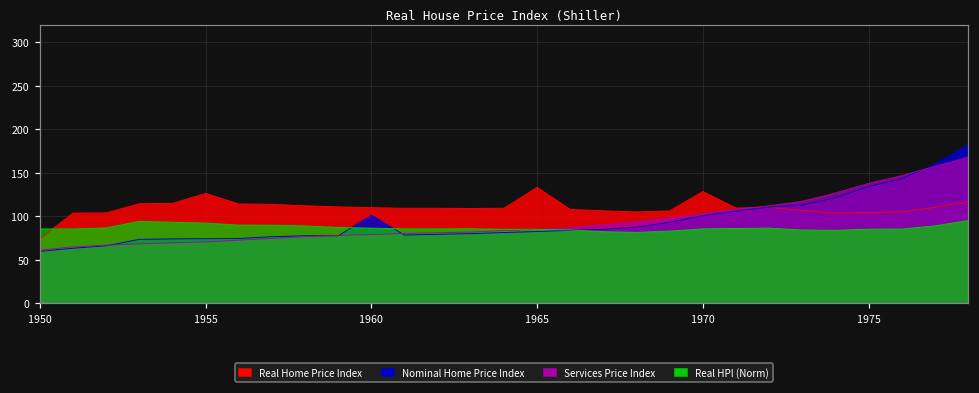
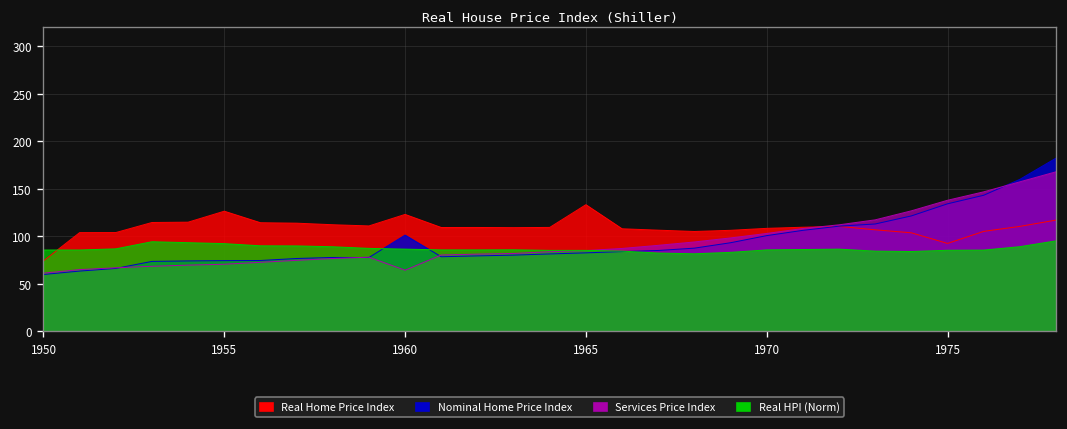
Real Home Price Index, 1960: 110 -> 120
Services Price Index, 1960: 80 -> 60
Real Home Price Index, 1970: 130 -> 110
Real Home Price Index, 1975: 100 -> 90
